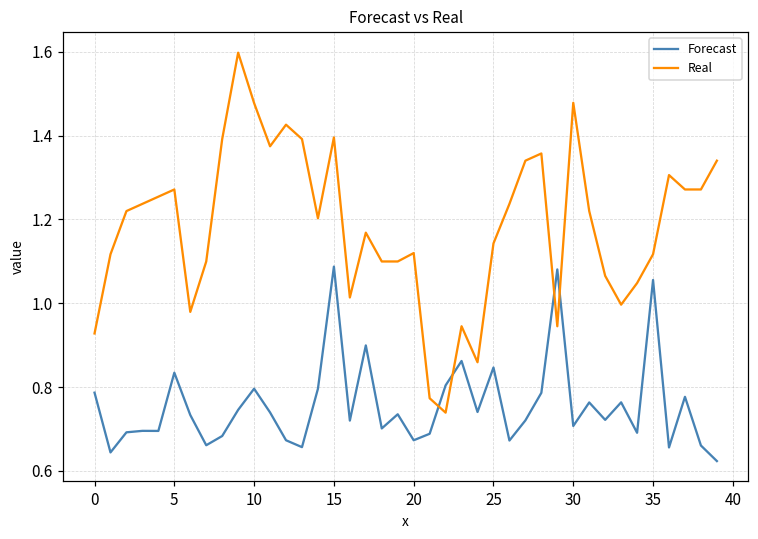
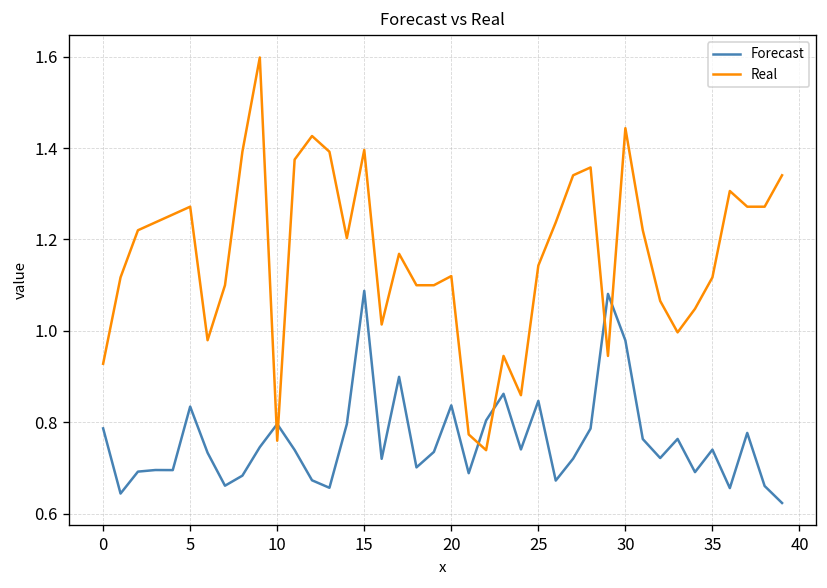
Real, 10: 1.48 -> 0.76
Forecast, 20: 0.67 -> 0.84
Forecast, 30: 0.71 -> 0.98
Real, 30: 1.48 -> 1.44
Forecast, 35: 1.06 -> 0.74
